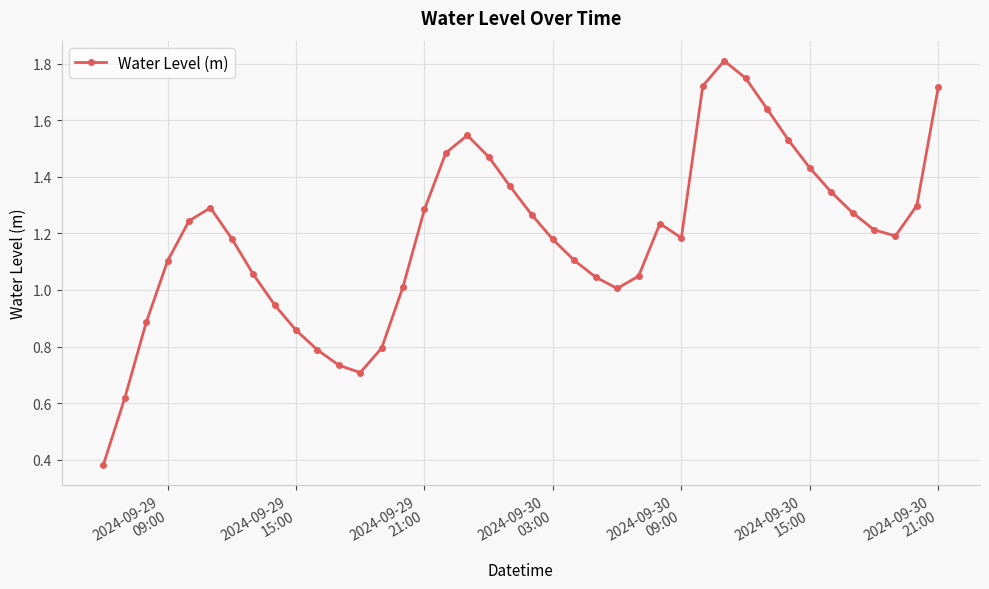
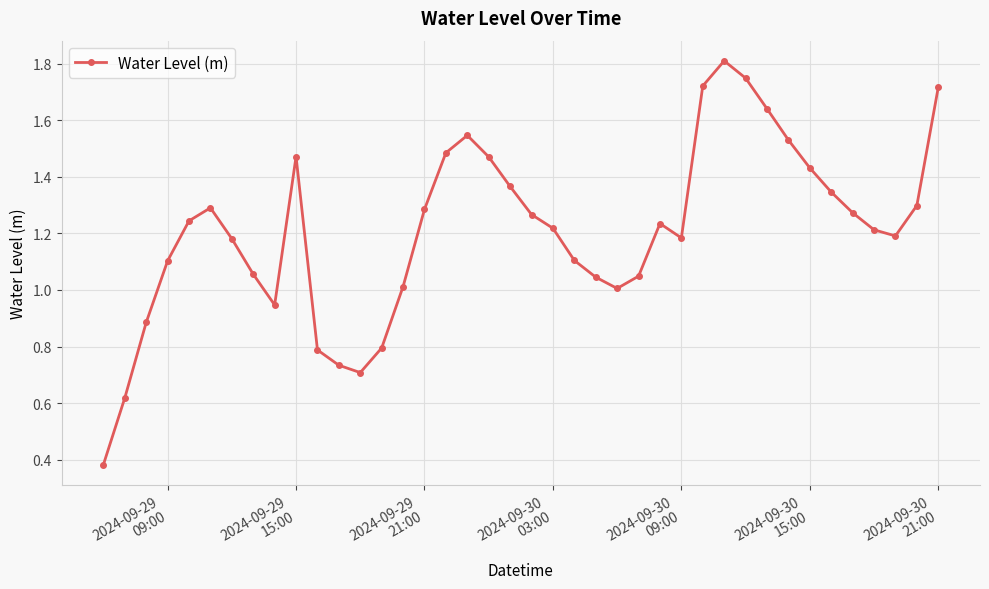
2024-09-29 15:00: 0.86 -> 1.47
2024-09-30 03:00: 1.18 -> 1.22
